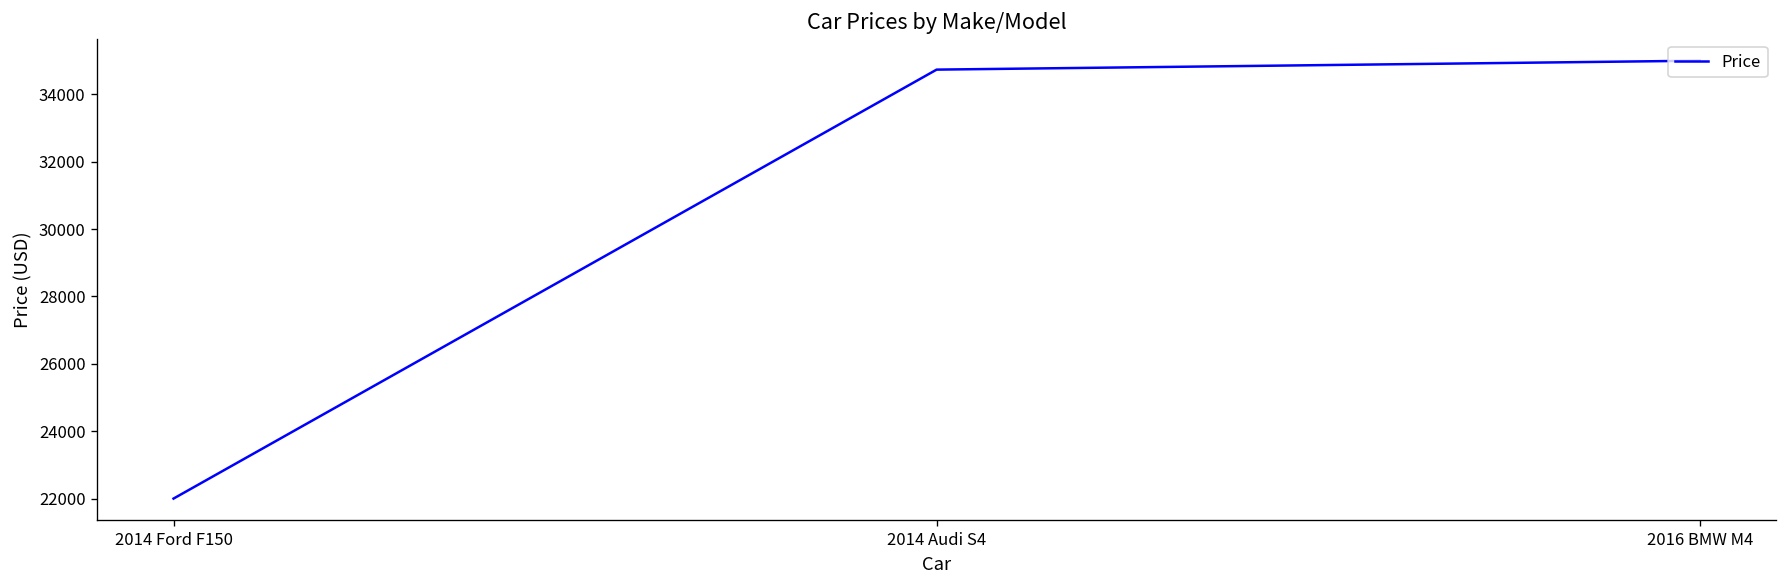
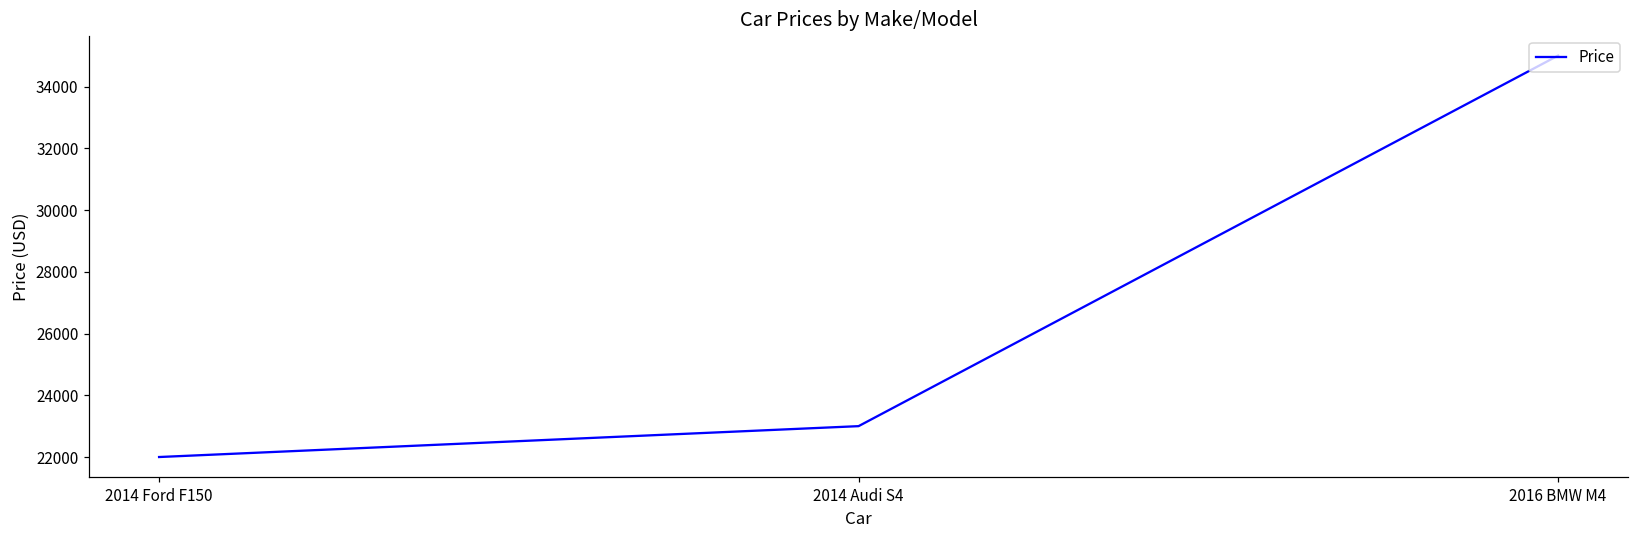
2014 Audi S4: 34700 -> 23000
